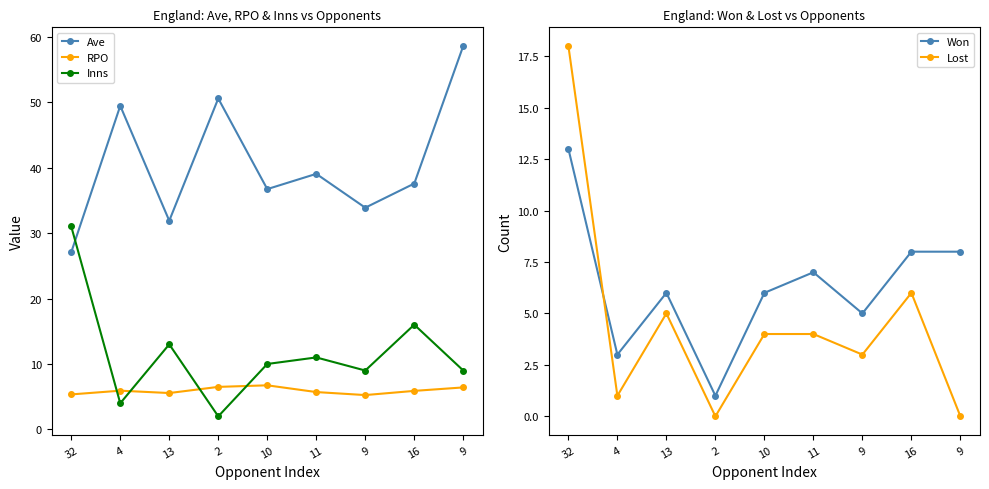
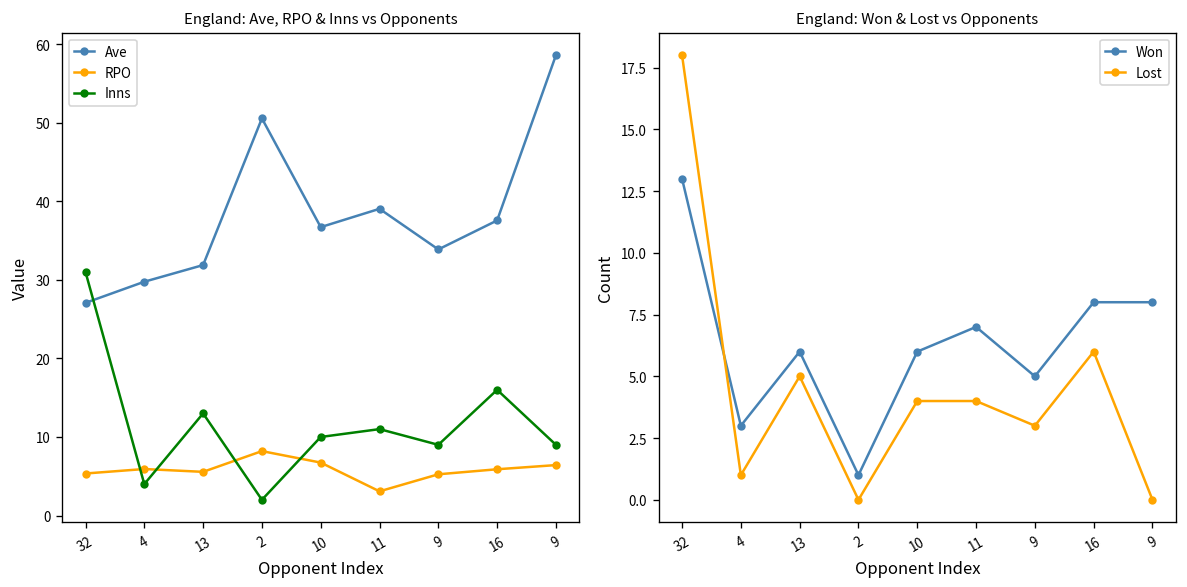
England: Ave, RPO & Inns vs Opponents, Ave, 4: 49 -> 30
England: Ave, RPO & Inns vs Opponents, RPO, 2: 7 -> 8
England: Ave, RPO & Inns vs Opponents, RPO, 11: 6 -> 3
